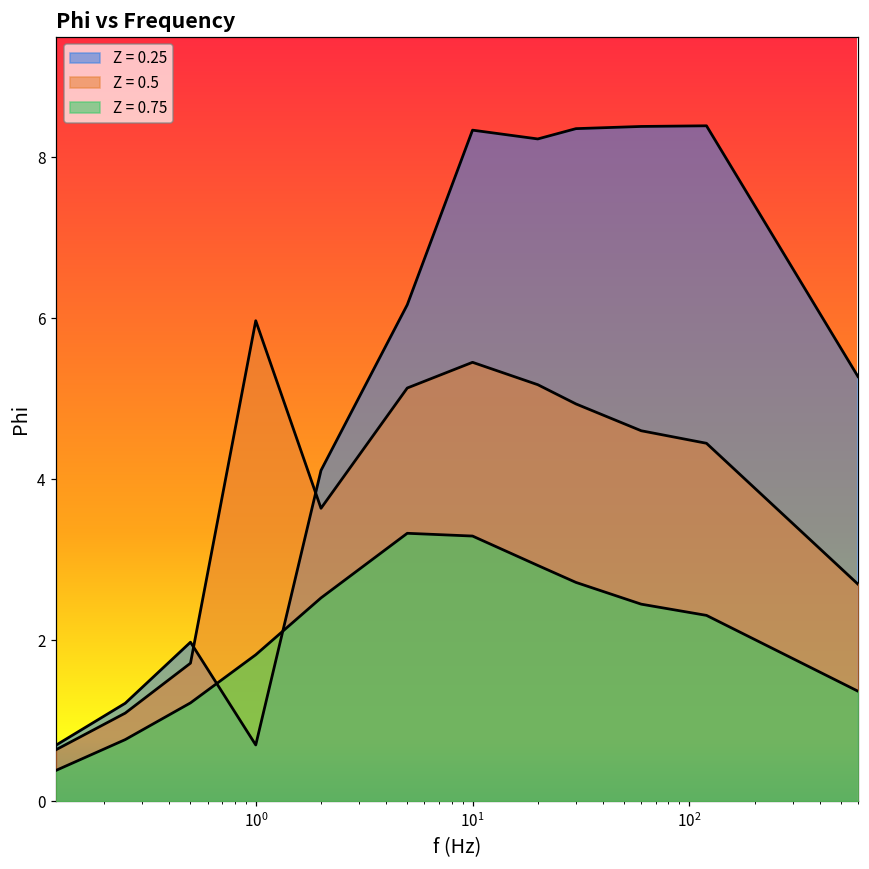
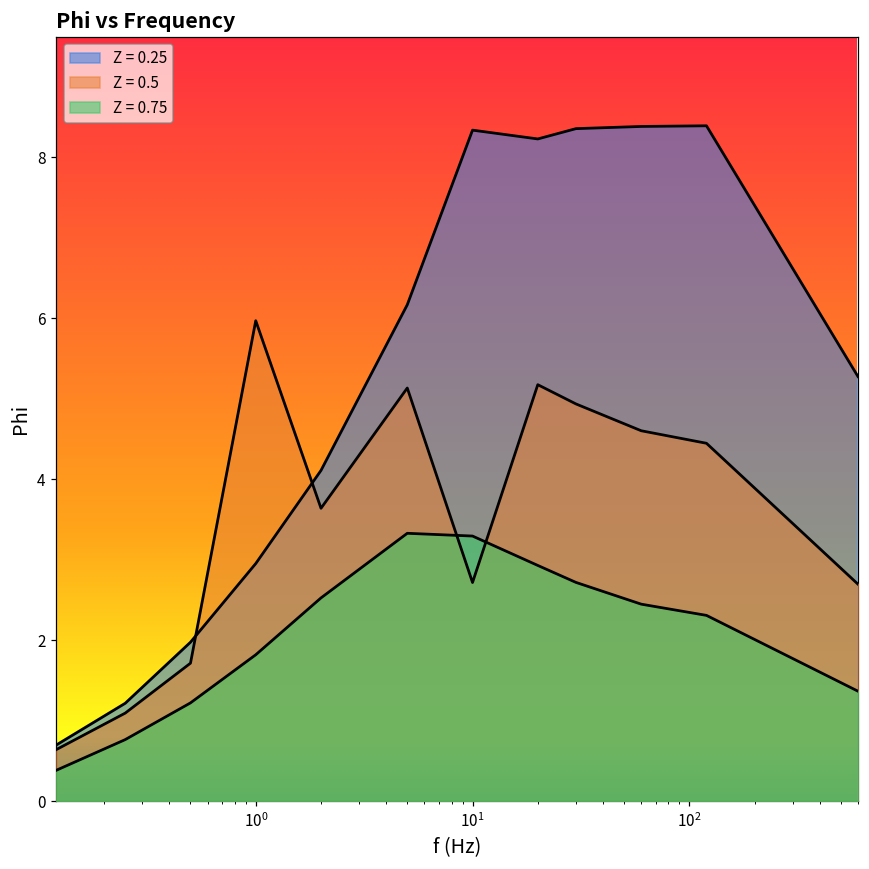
Z = 0.25, 10^0: 0.7 -> 3.0
Z = 0.5, 10^1: 5.5 -> 2.7
